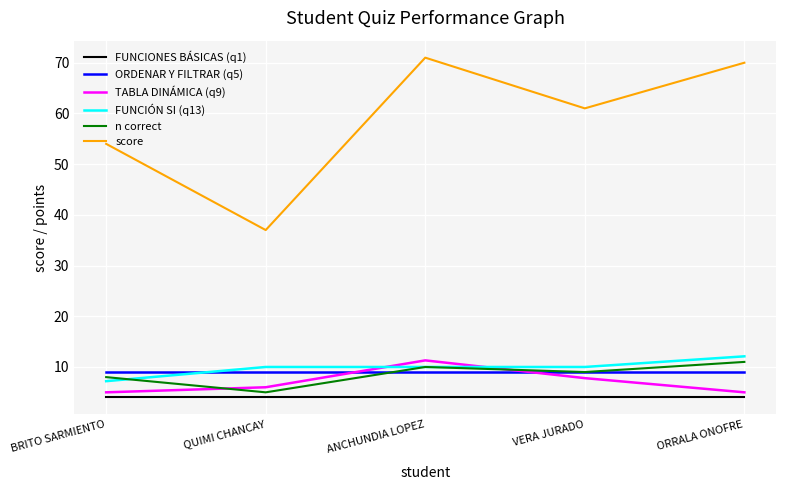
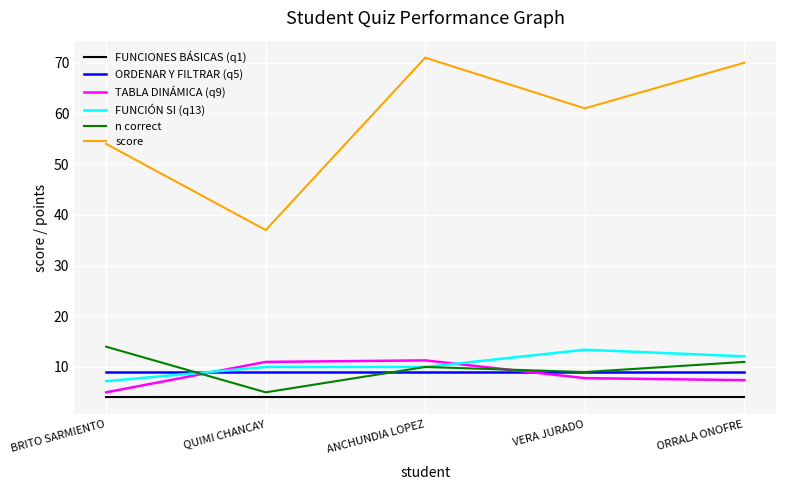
n correct, BRITO SARMIENTO: 8 -> 14
TABLA DINÁMICA (q9), QUIMI CHANCAY: 6 -> 11
FUNCIÓN SI (q13), VERA JURADO: 10 -> 13
TABLA DINÁMICA (q9), ORRALA ONOFRE: 5 -> 7
